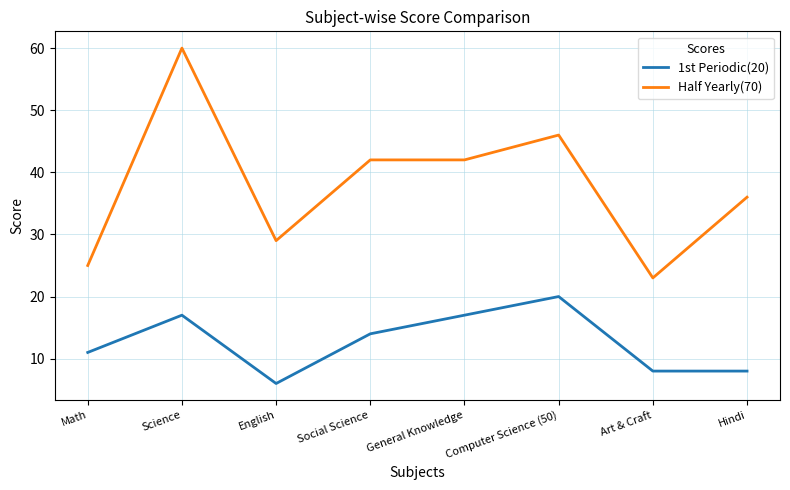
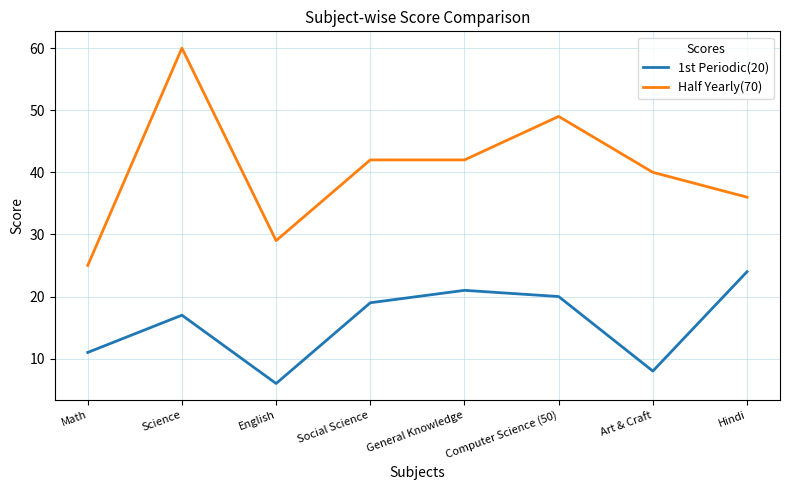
1st Periodic(20), Social Science: 14 -> 19
1st Periodic(20), General Knowledge: 17 -> 21
Half Yearly(70), Computer Science (50): 46 -> 49
Half Yearly(70), Art & Craft: 23 -> 40
1st Periodic(20), Hindi: 8 -> 24
